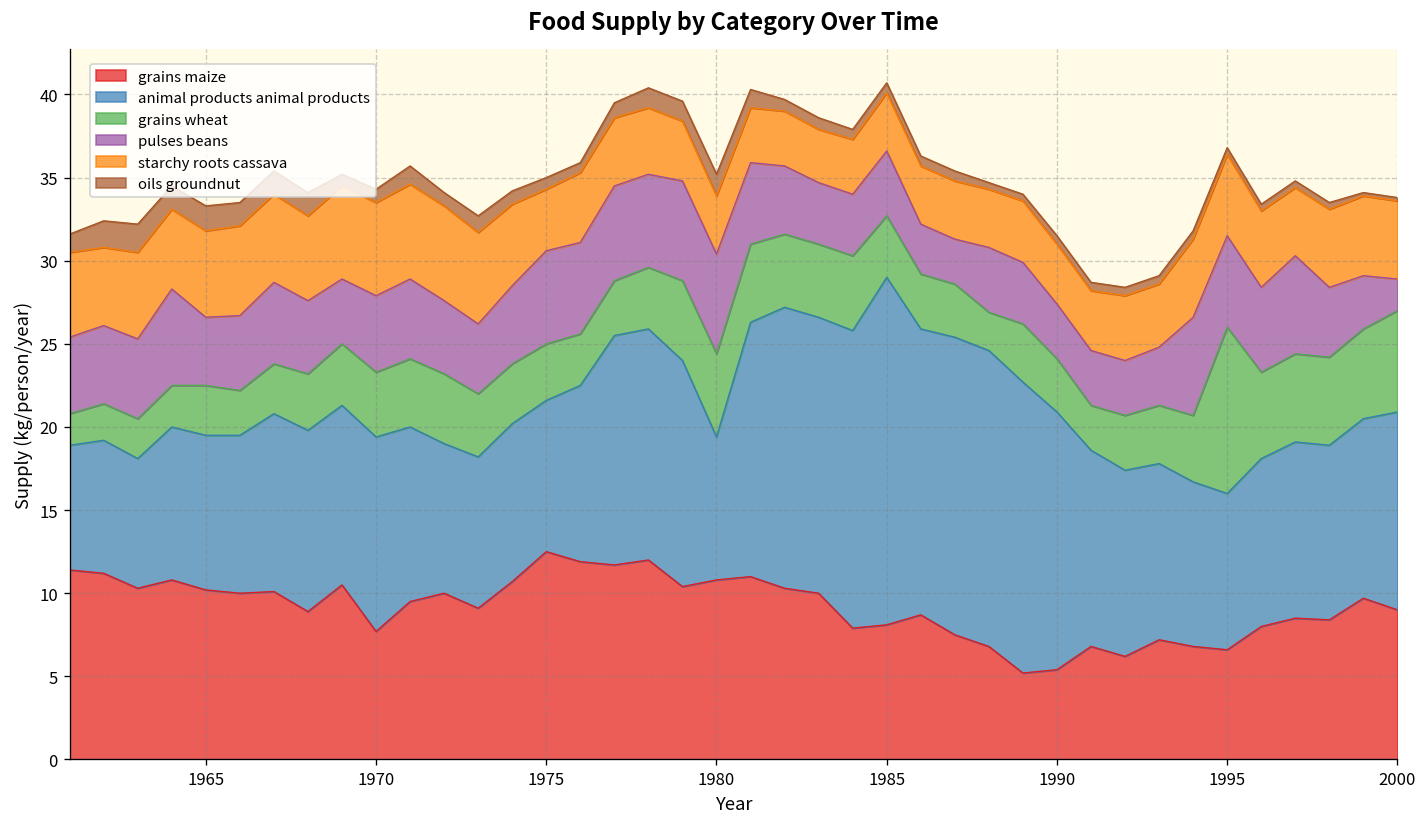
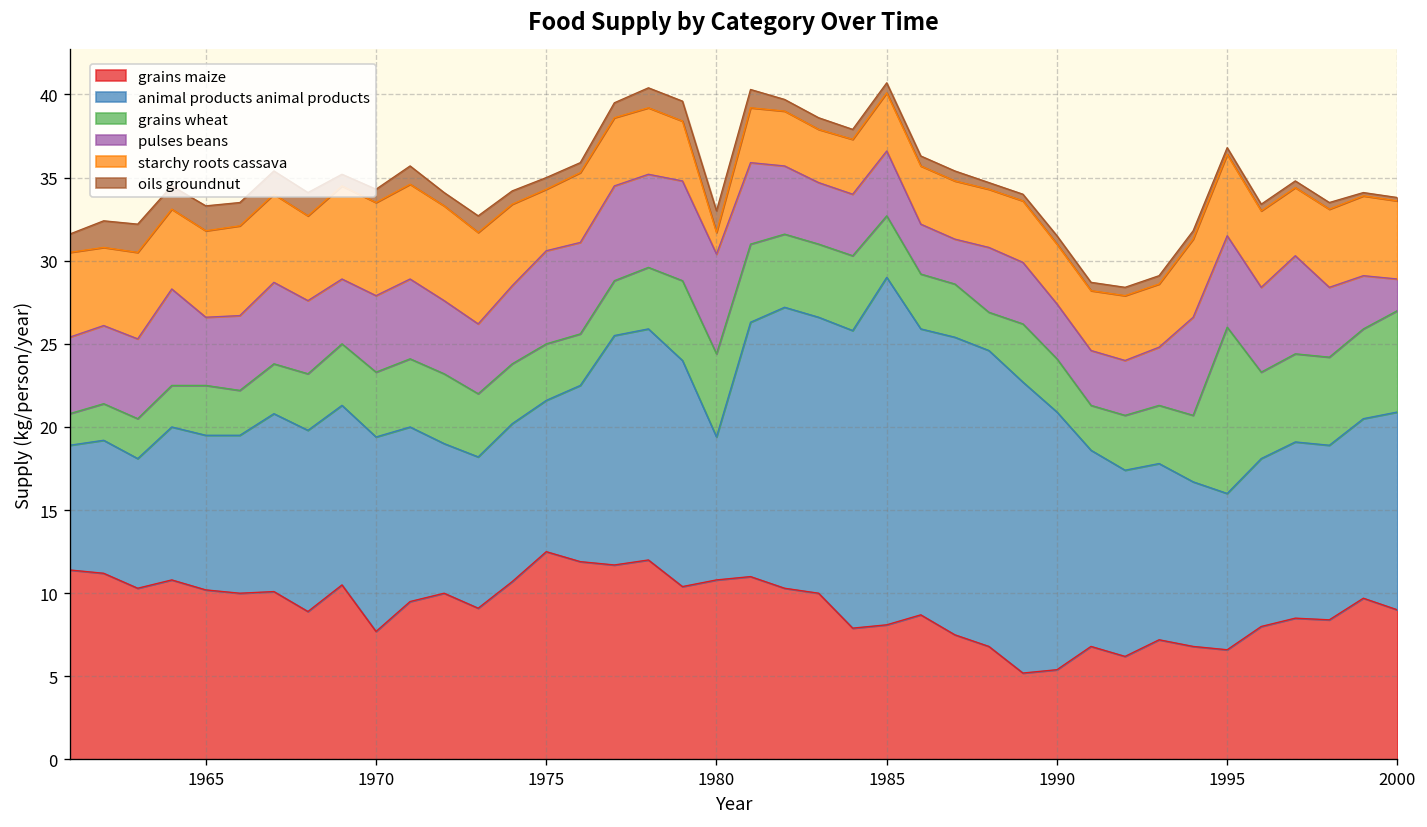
starchy roots cassava, 1980: 3.5 -> 1.3
